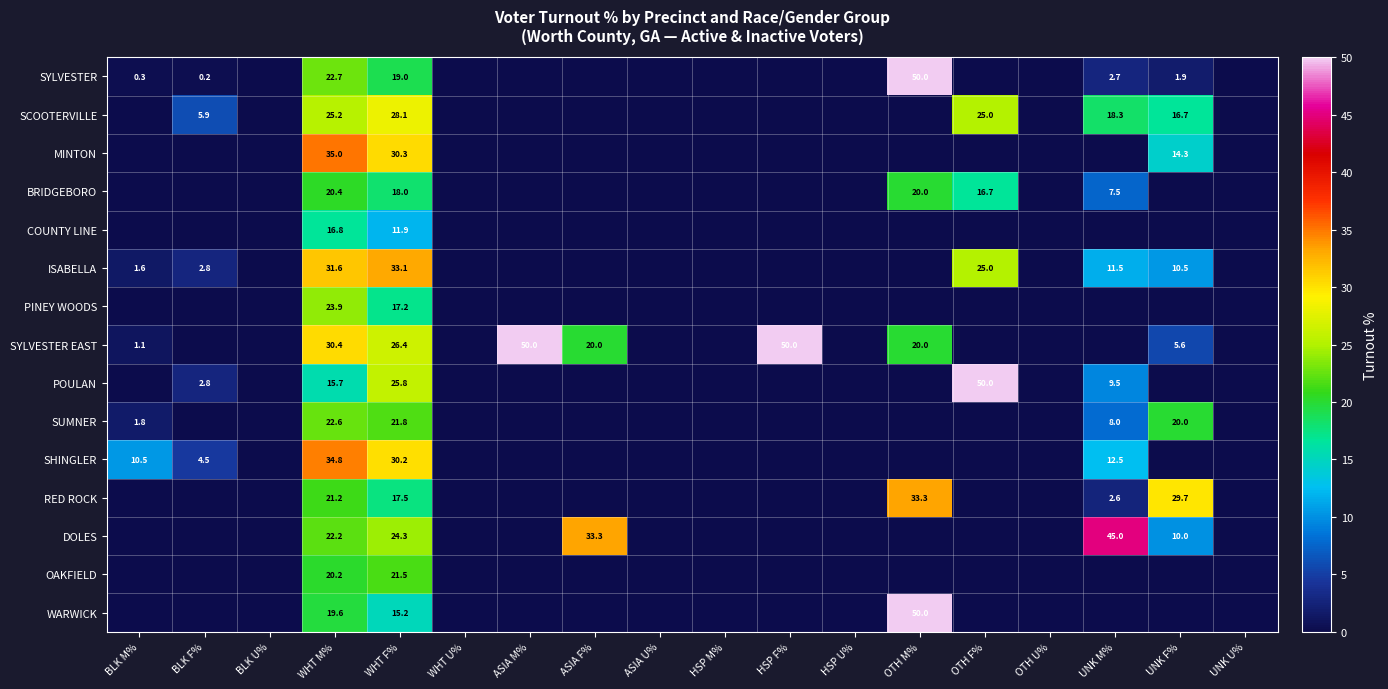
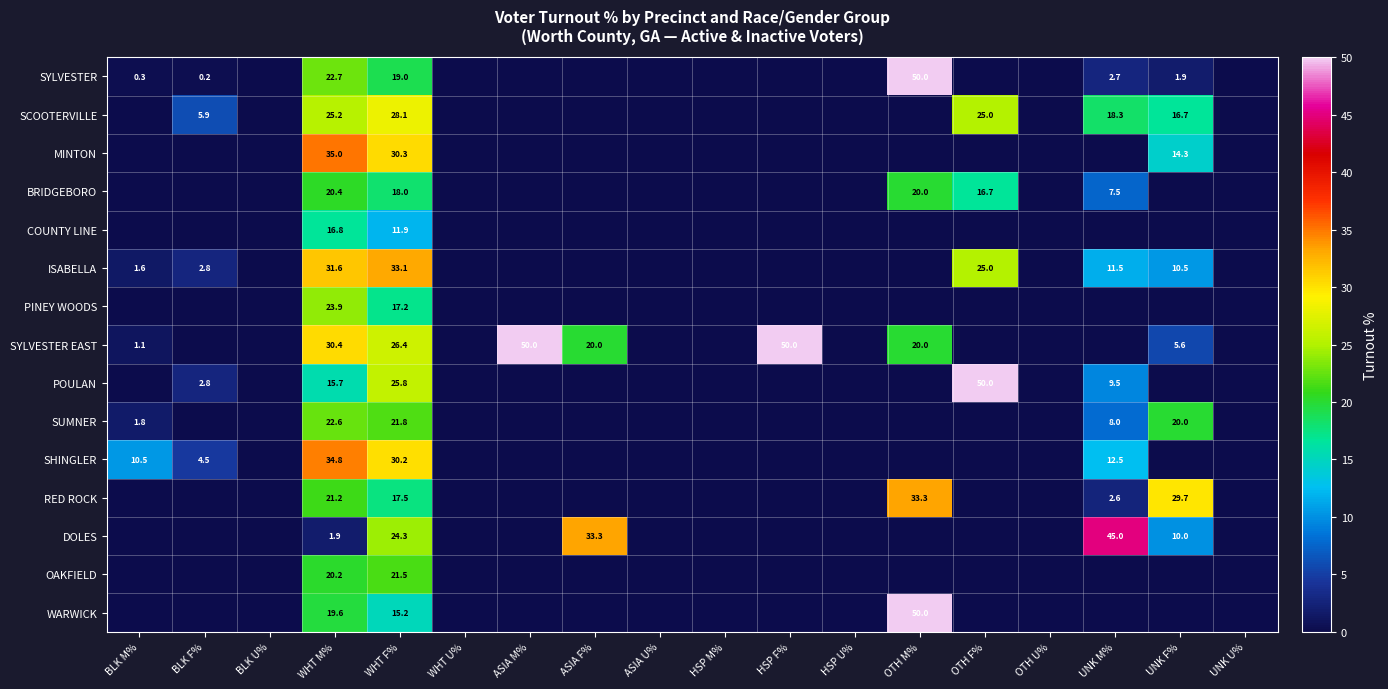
DOLES, WHT M%: 22.2 -> 1.9
